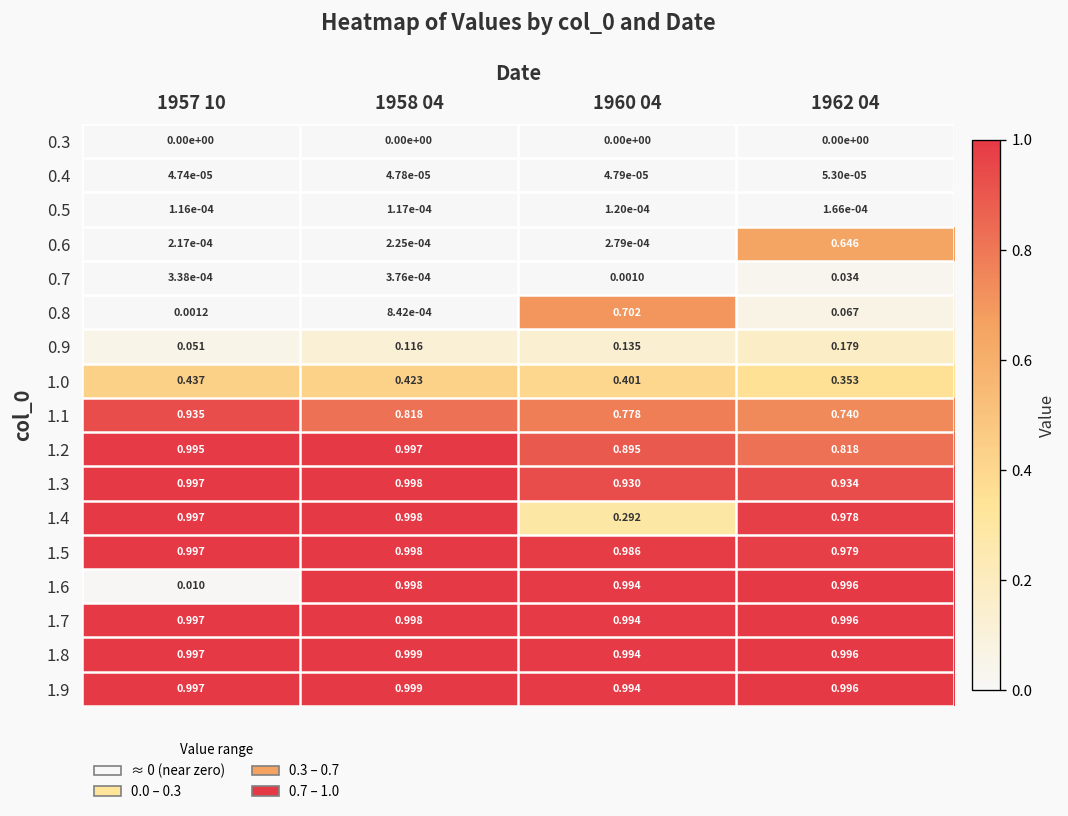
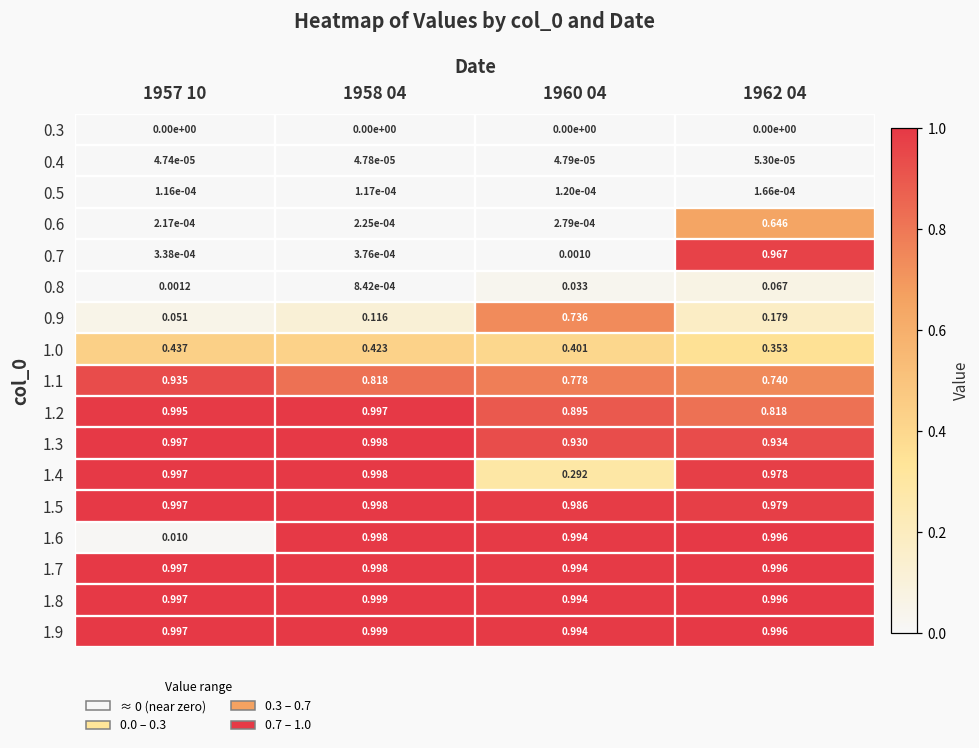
0.7, 1962 04: 0.034 -> 0.967
0.8, 1960 04: 0.702 -> 0.033
0.9, 1960 04: 0.135 -> 0.736
